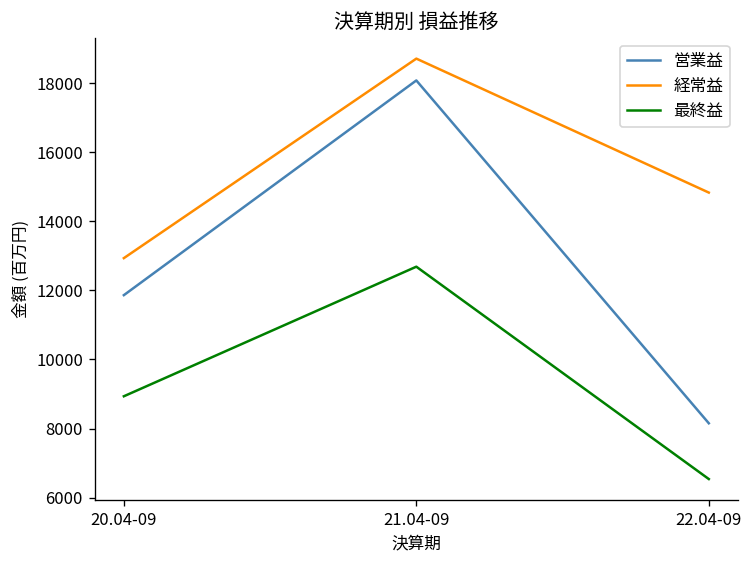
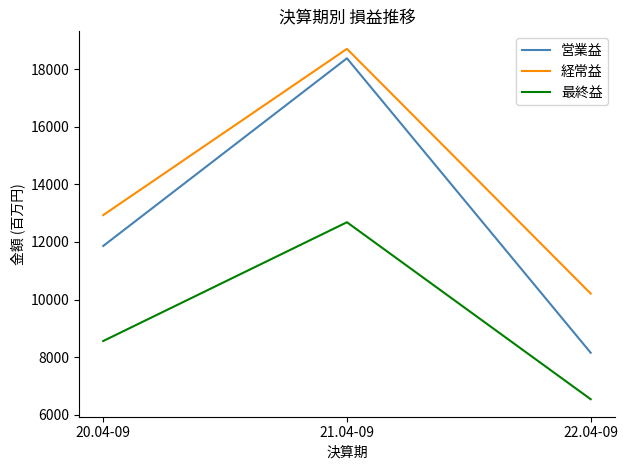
最終益, 20.04-09: 8900 -> 8600
営業益, 21.04-09: 18100 -> 18400
経常益, 22.04-09: 14800 -> 10200
